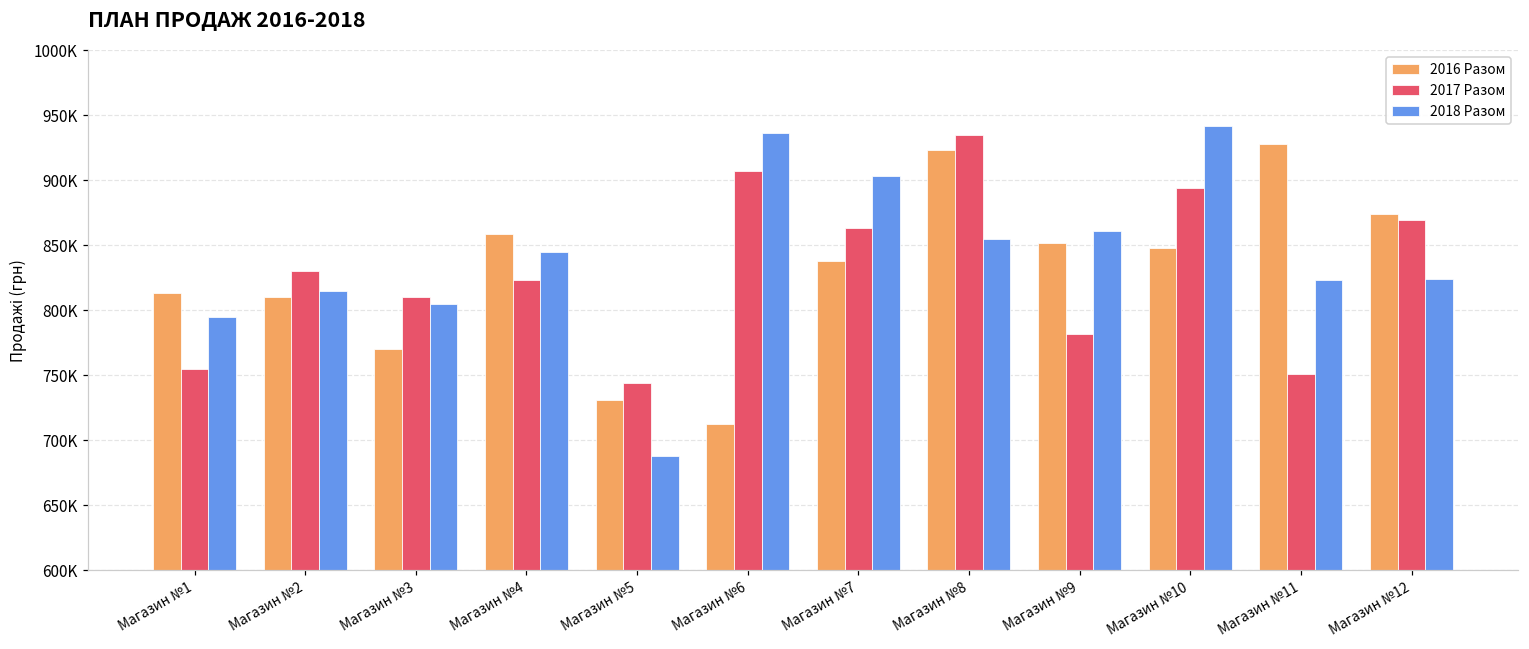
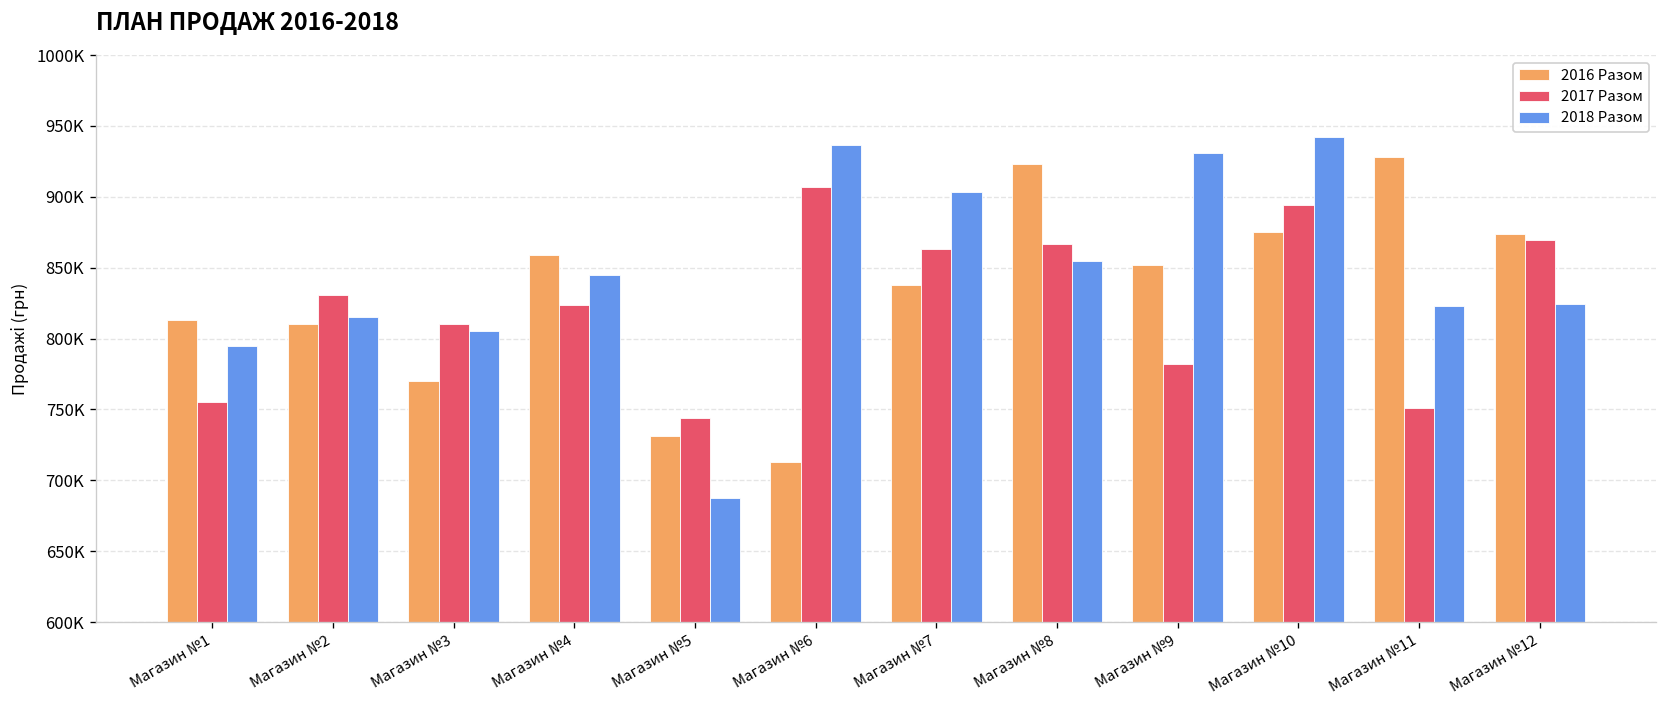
2017 Разом, Магазин №8: 935000 -> 867000
2018 Разом, Магазин №9: 861000 -> 931000
2016 Разом, Магазин №10: 848000 -> 875000
